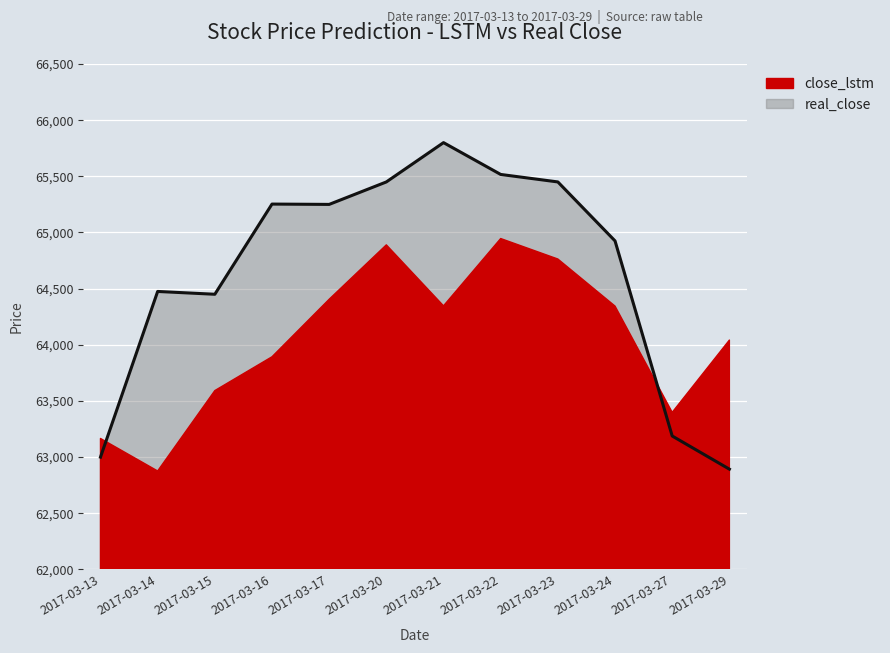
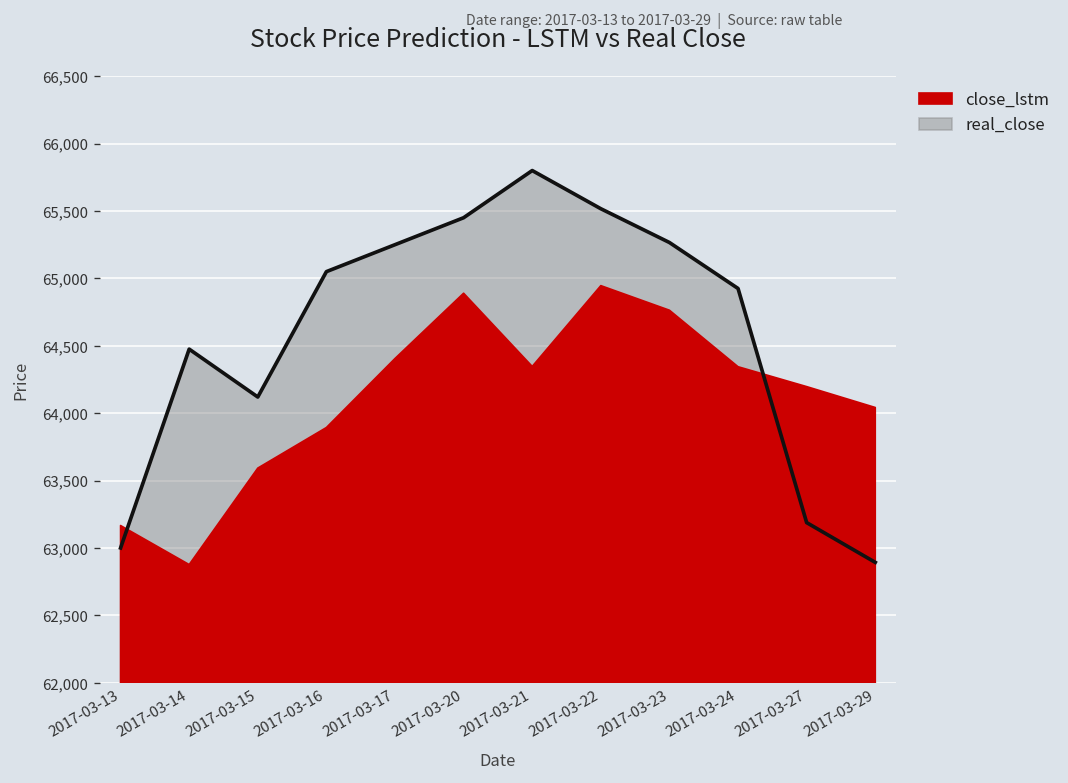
real_close, 2017-03-15: 64,450 -> 64,120
real_close, 2017-03-16: 65,250 -> 65,050
real_close, 2017-03-23: 65,450 -> 65,270
close_lstm, 2017-03-27: 63,400 -> 64,200
